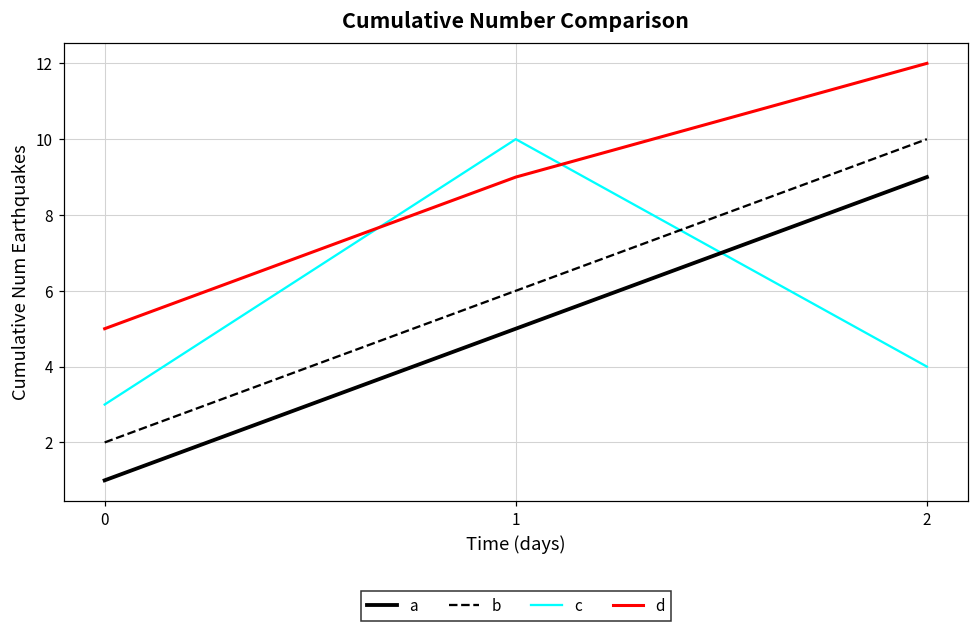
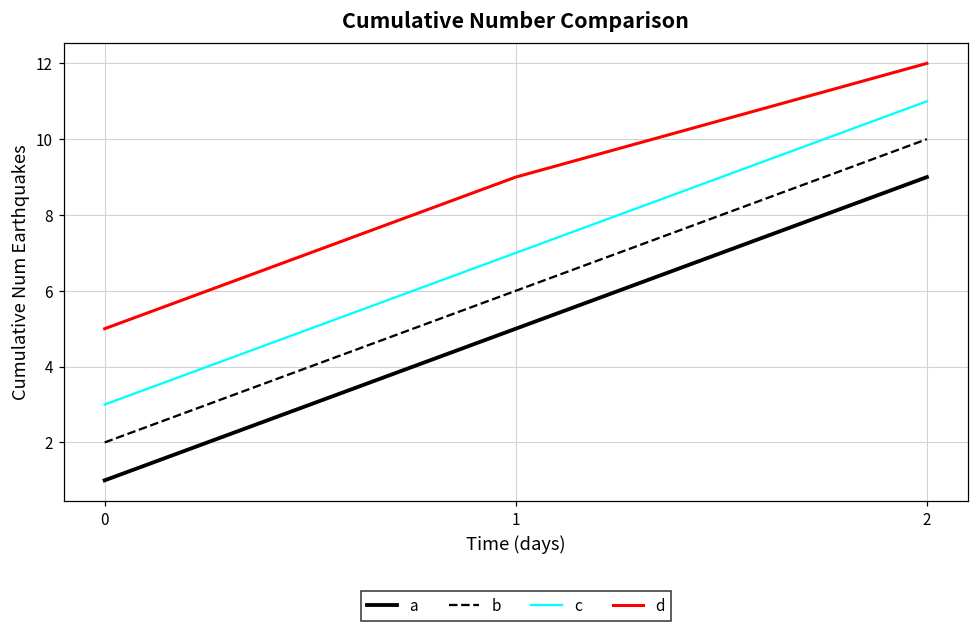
c, 1: 10 -> 7
c, 2: 4 -> 11
